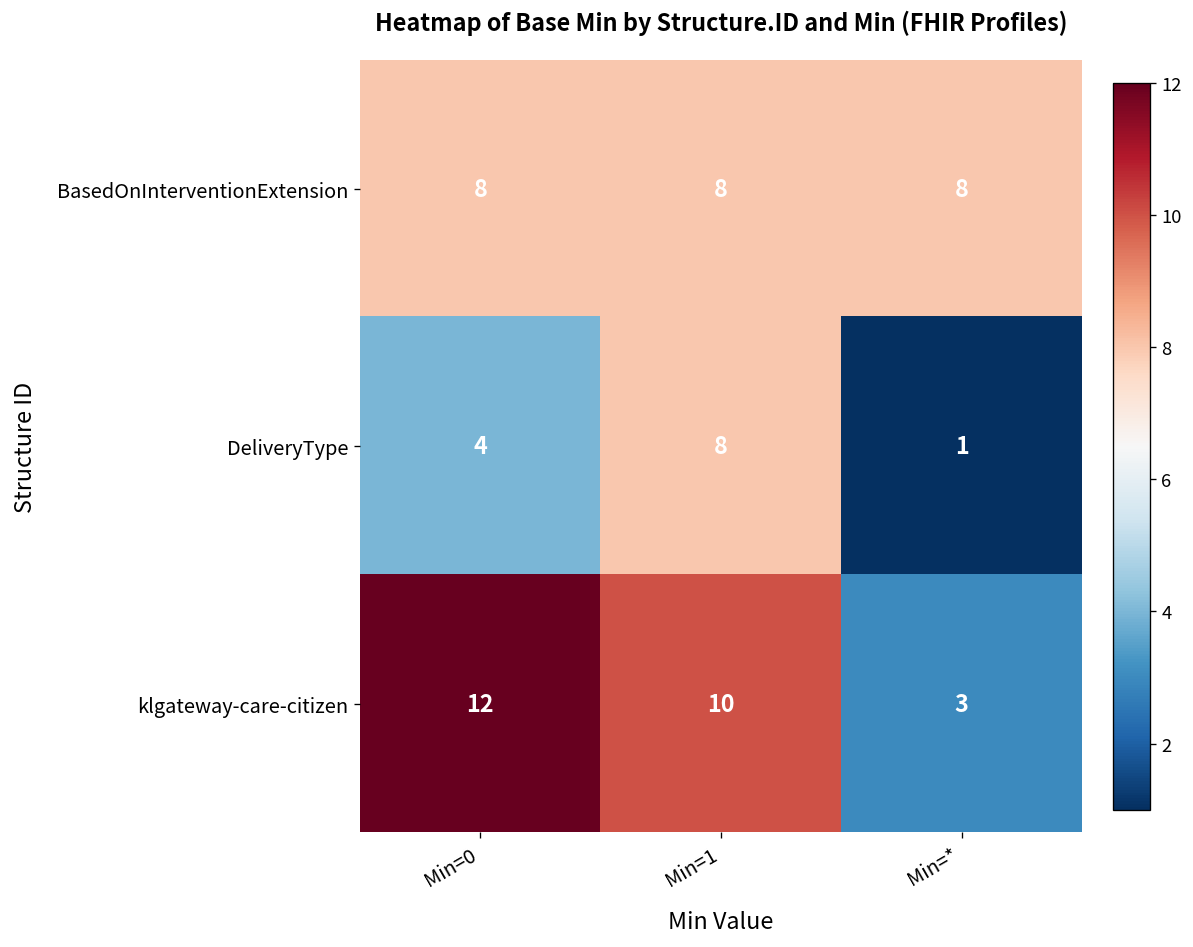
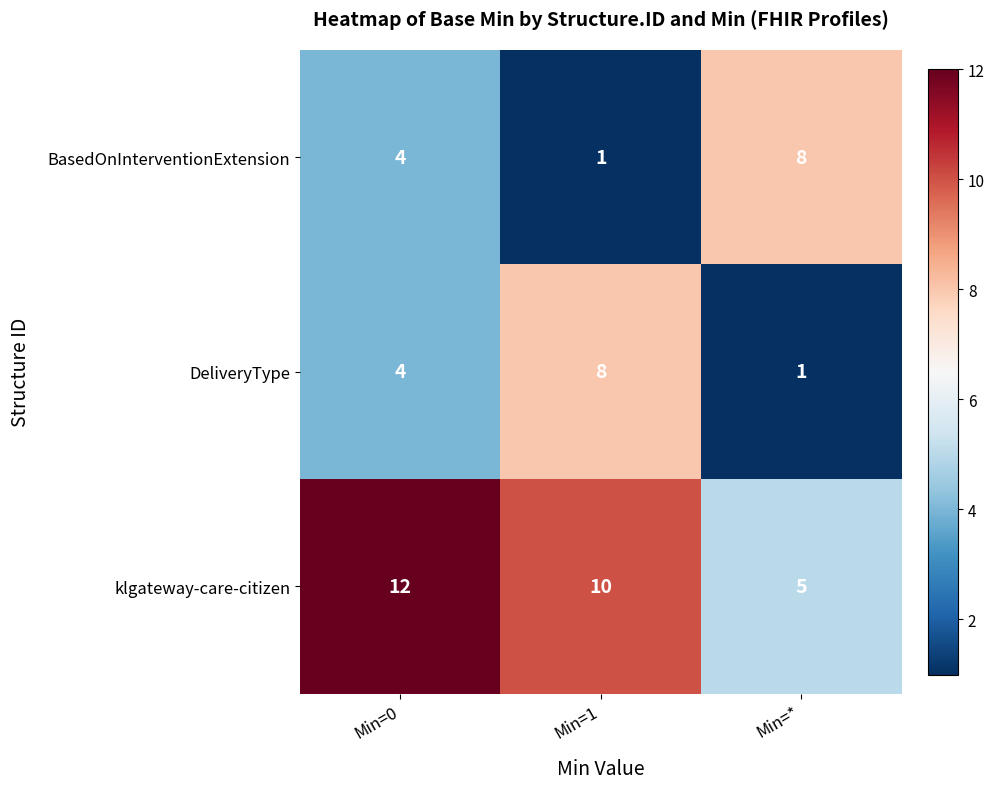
BasedOnInterventionExtension, Min=0: 8 -> 4
BasedOnInterventionExtension, Min=1: 8 -> 1
klgateway-care-citizen, Min=*: 3 -> 5
